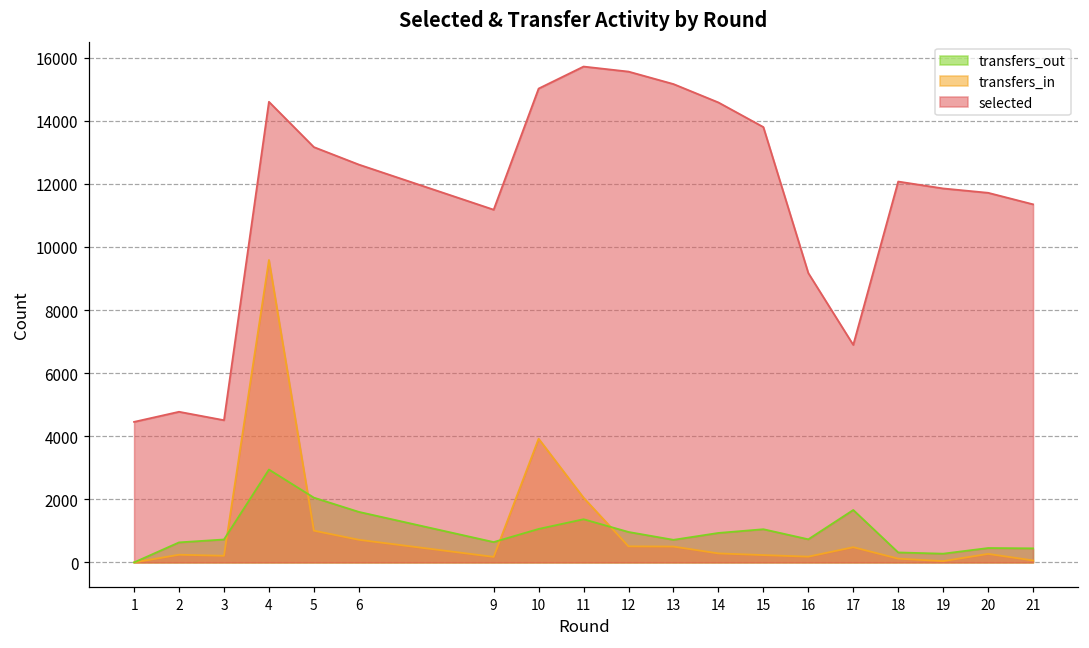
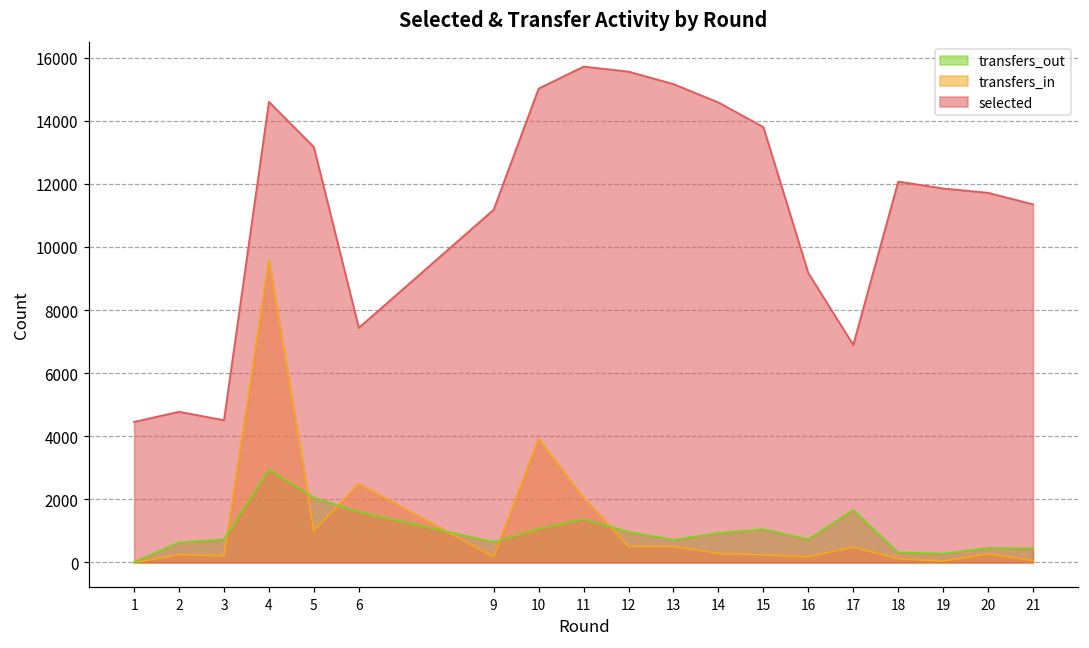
transfers_in, 6: 700 -> 2500
selected, 6: 12600 -> 7400
